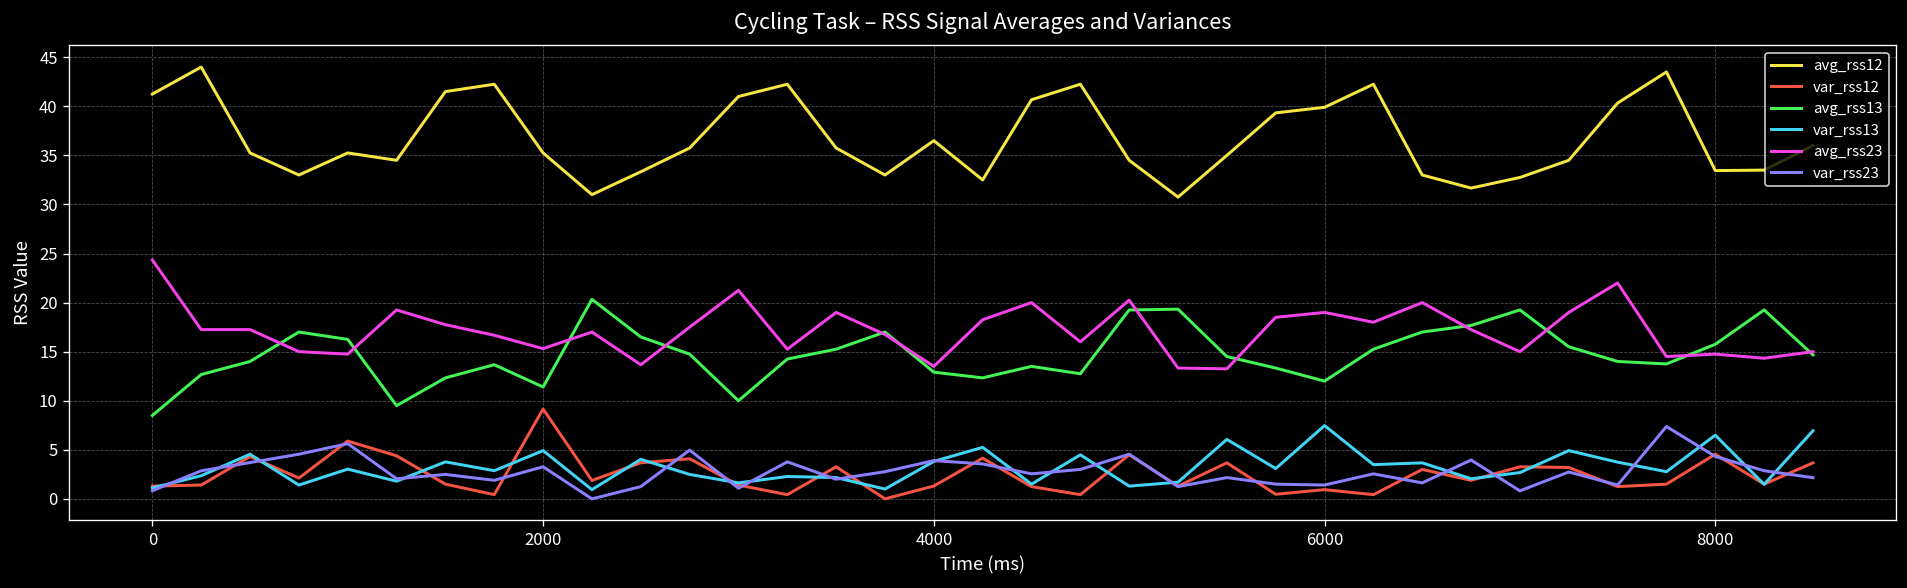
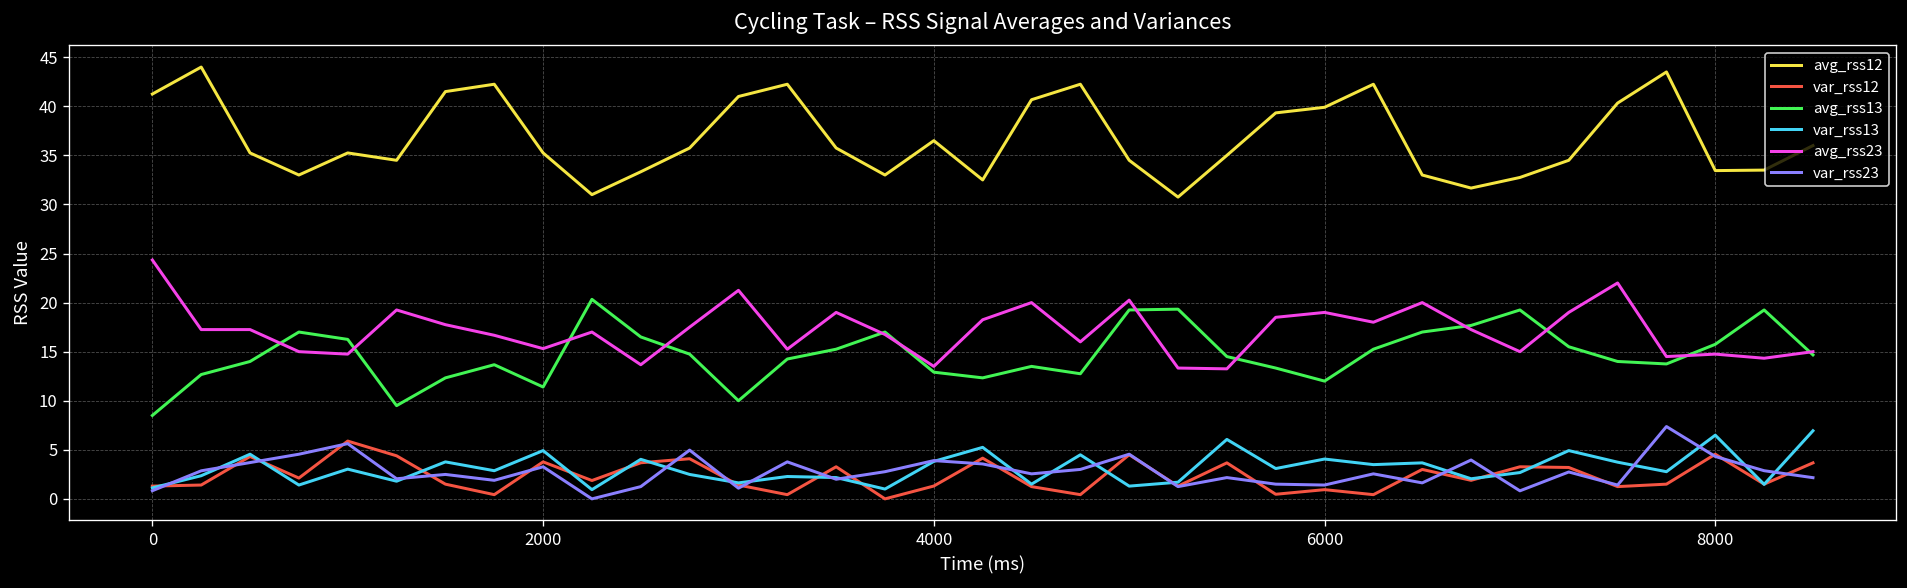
var_rss12, 2000: 9 -> 4
var_rss13, 6000: 7 -> 4
